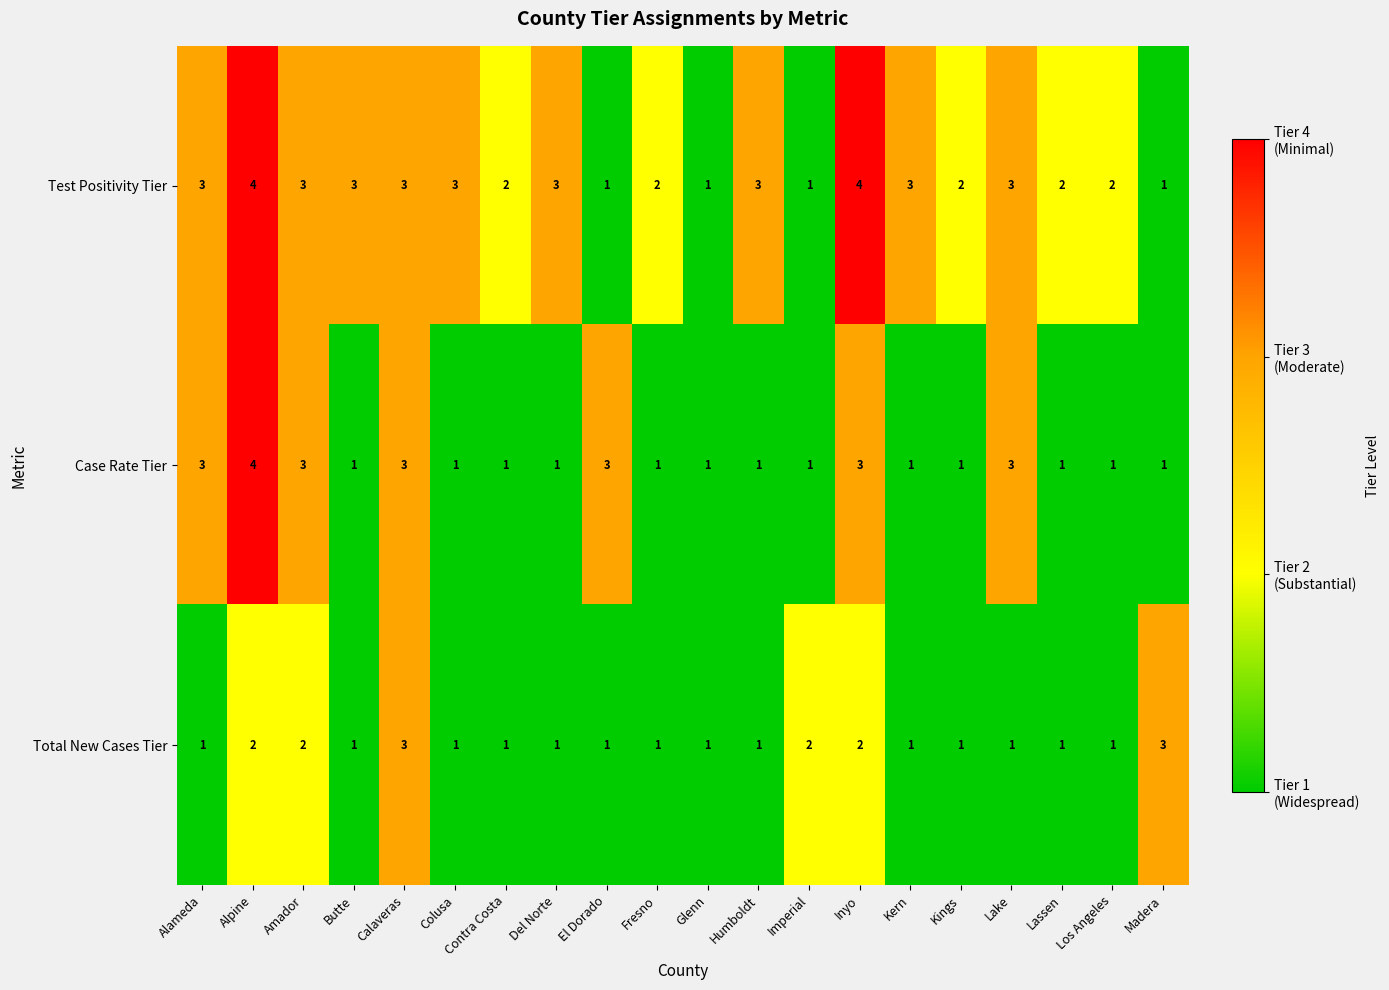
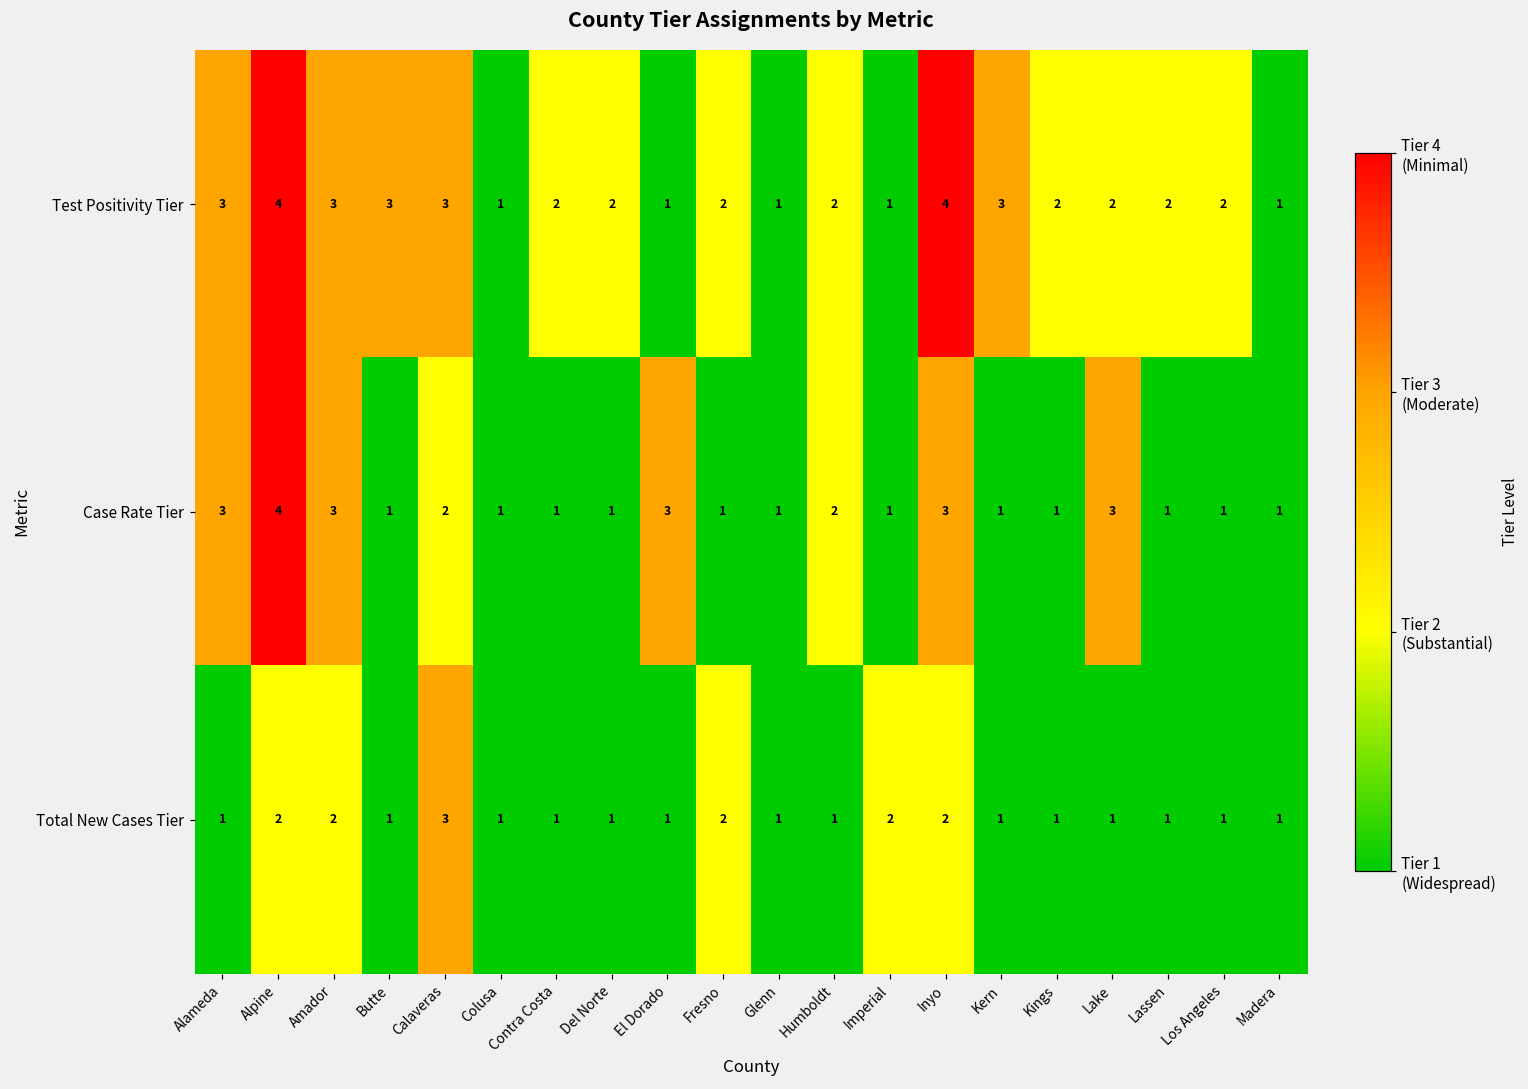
Test Positivity Tier, Colusa: 3 -> 1
Test Positivity Tier, Del Norte: 3 -> 2
Test Positivity Tier, Humboldt: 3 -> 2
Test Positivity Tier, Lake: 3 -> 2
Case Rate Tier, Calaveras: 3 -> 2
Case Rate Tier, Humboldt: 1 -> 2
Total New Cases Tier, Fresno: 1 -> 2
Total New Cases Tier, Madera: 3 -> 1
